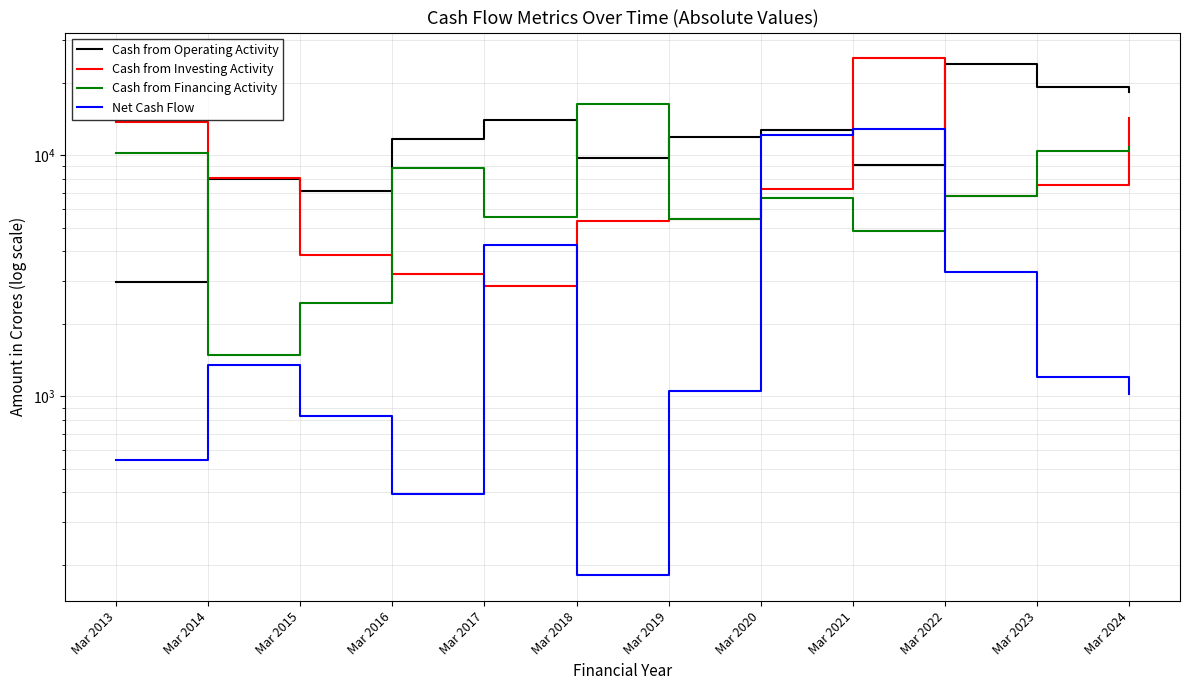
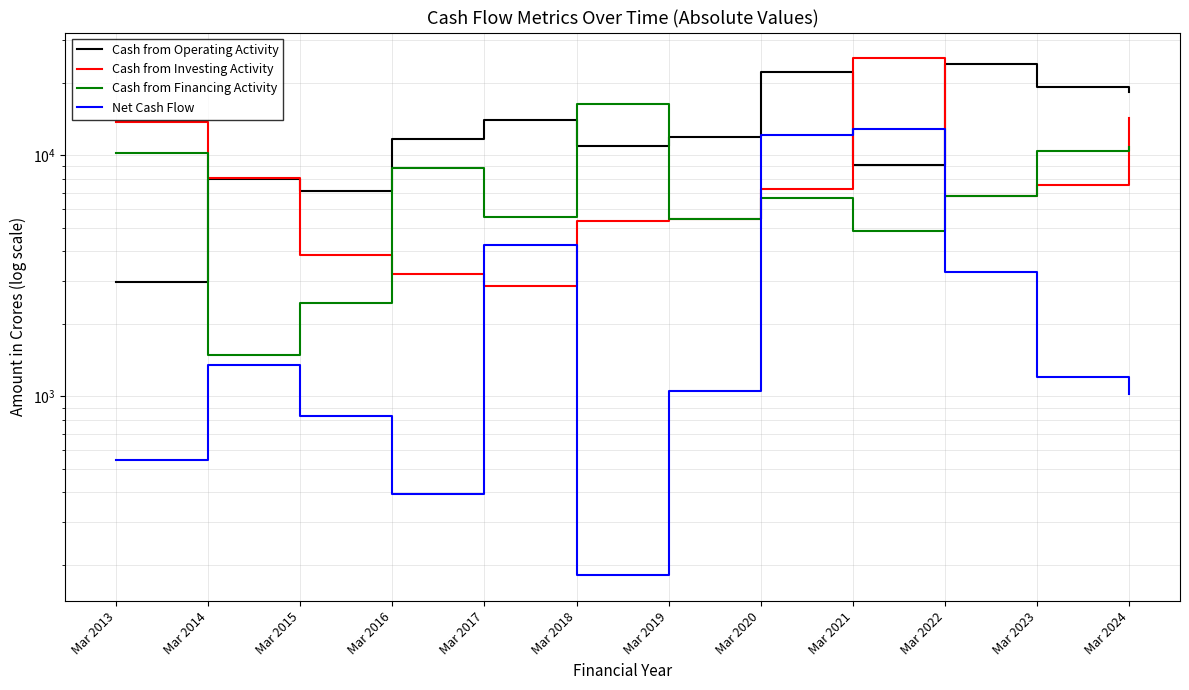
Cash from Operating Activity, Mar 2018: 9800 -> 11000
Cash from Operating Activity, Mar 2020: 13000 -> 22000
